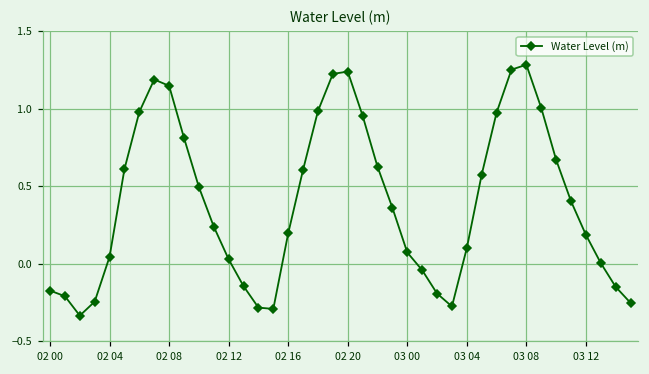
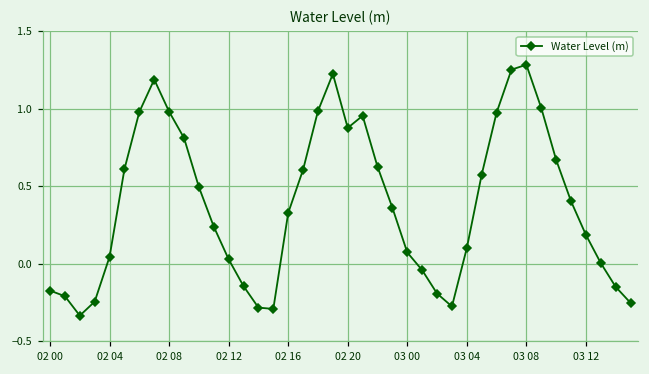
02 08: 1.15 -> 0.98
02 16: 0.20 -> 0.33
02 20: 1.24 -> 0.88
